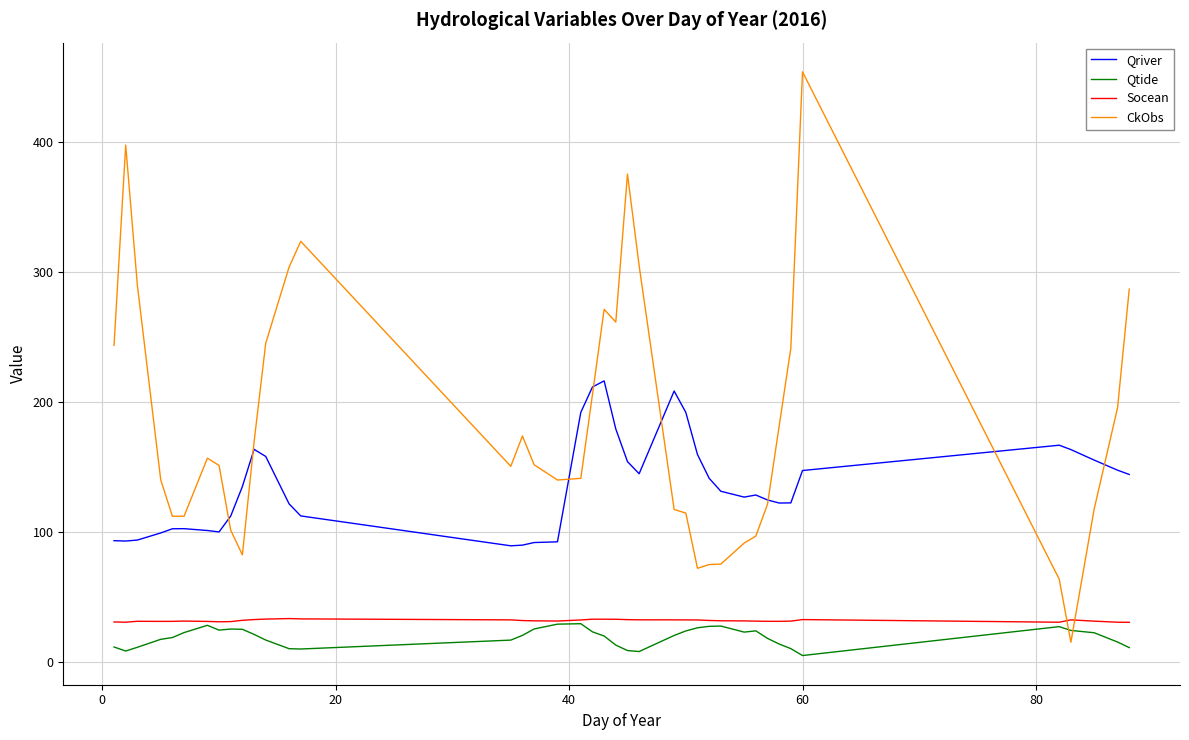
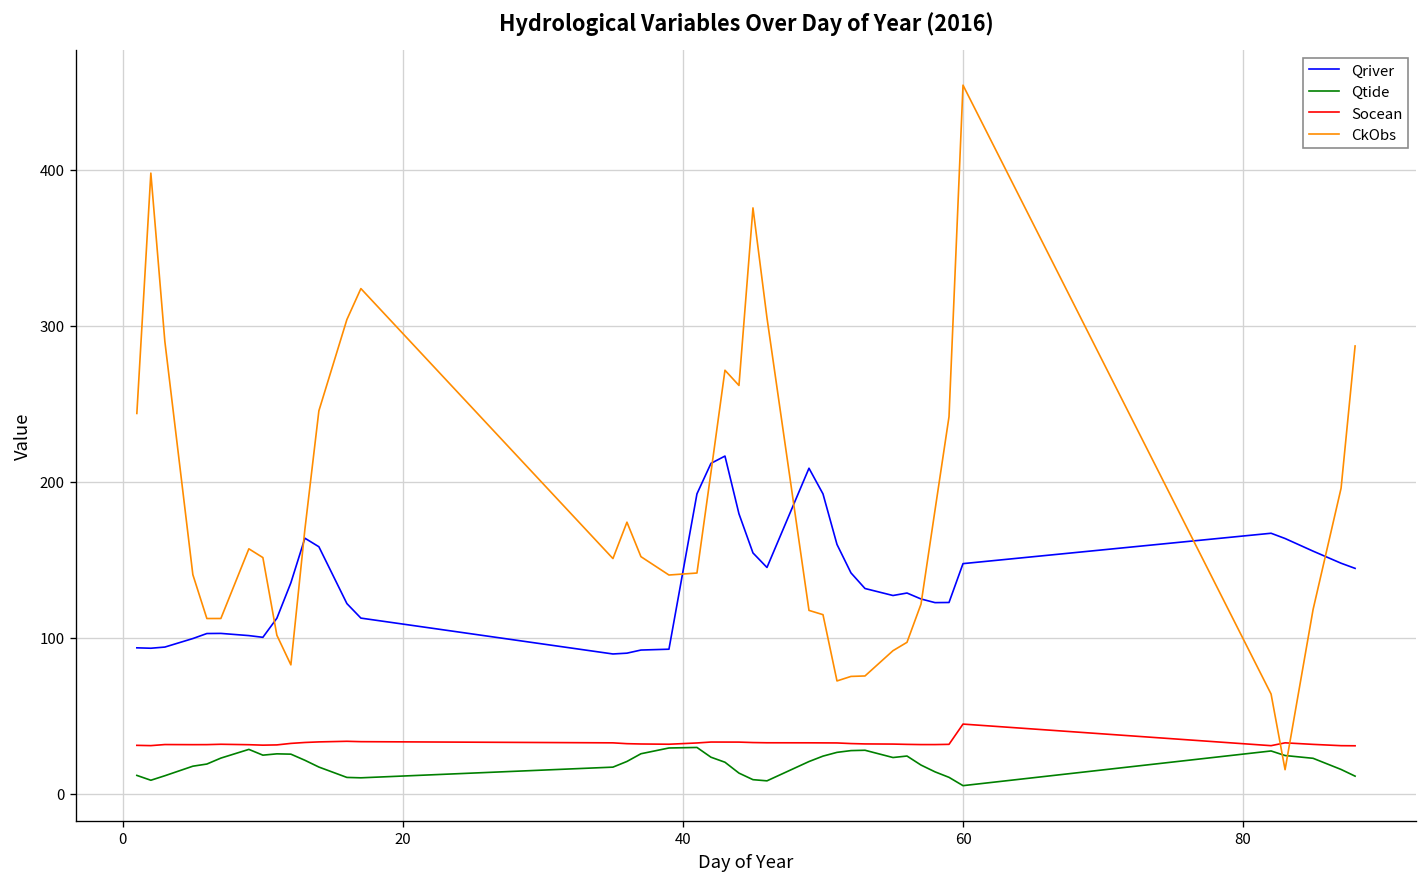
Socean, 60: 33 -> 45
